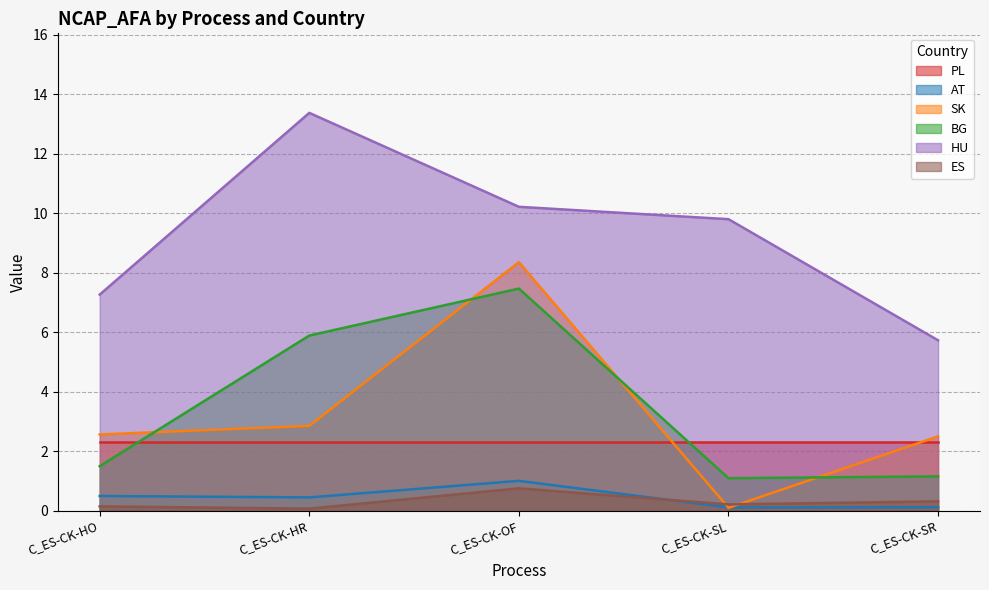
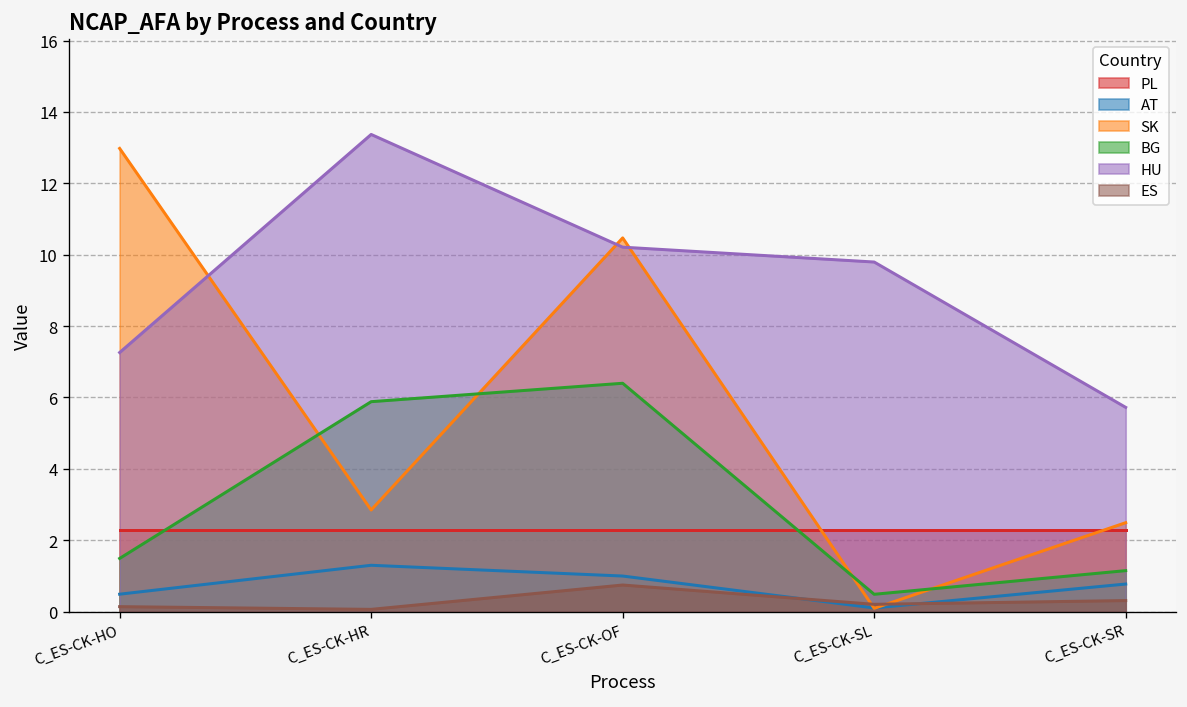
SK, C_ES-CK-HO: 2.6 -> 13.0
AT, C_ES-CK-HR: 0.4 -> 1.3
SK, C_ES-CK-OF: 8.3 -> 10.5
BG, C_ES-CK-OF: 7.5 -> 6.4
BG, C_ES-CK-SL: 1.1 -> 0.5
AT, C_ES-CK-SR: 0.1 -> 0.8
